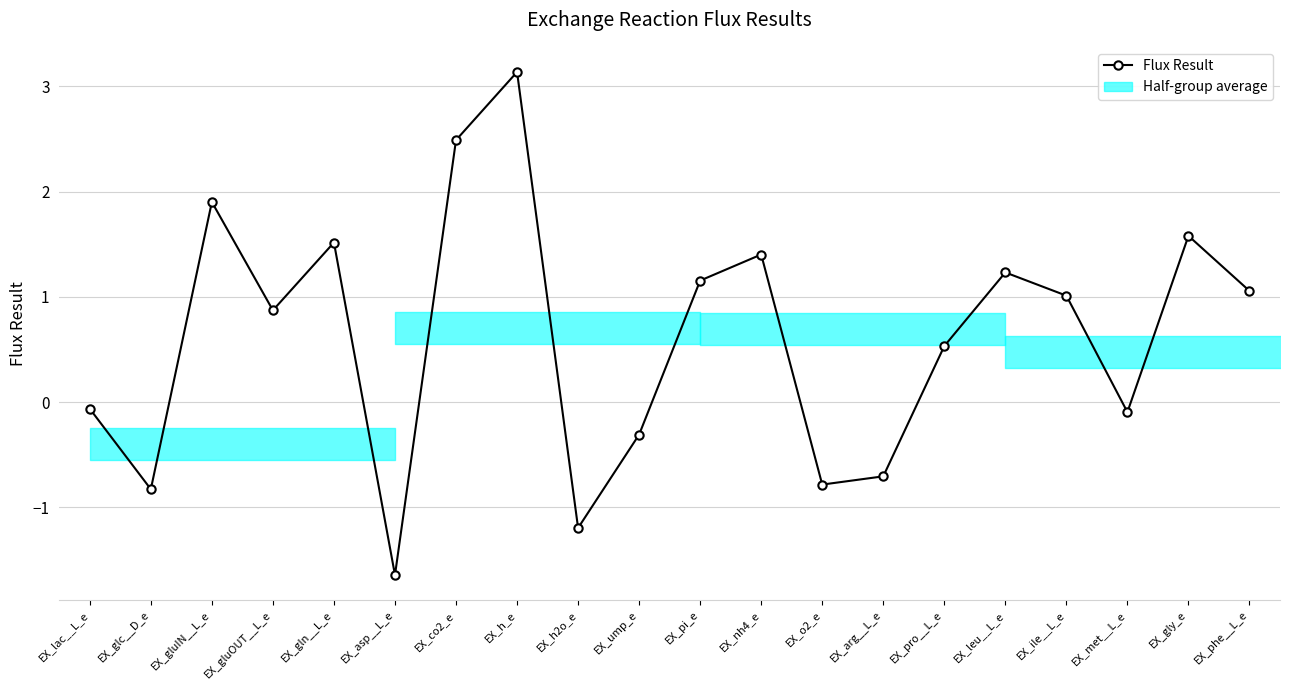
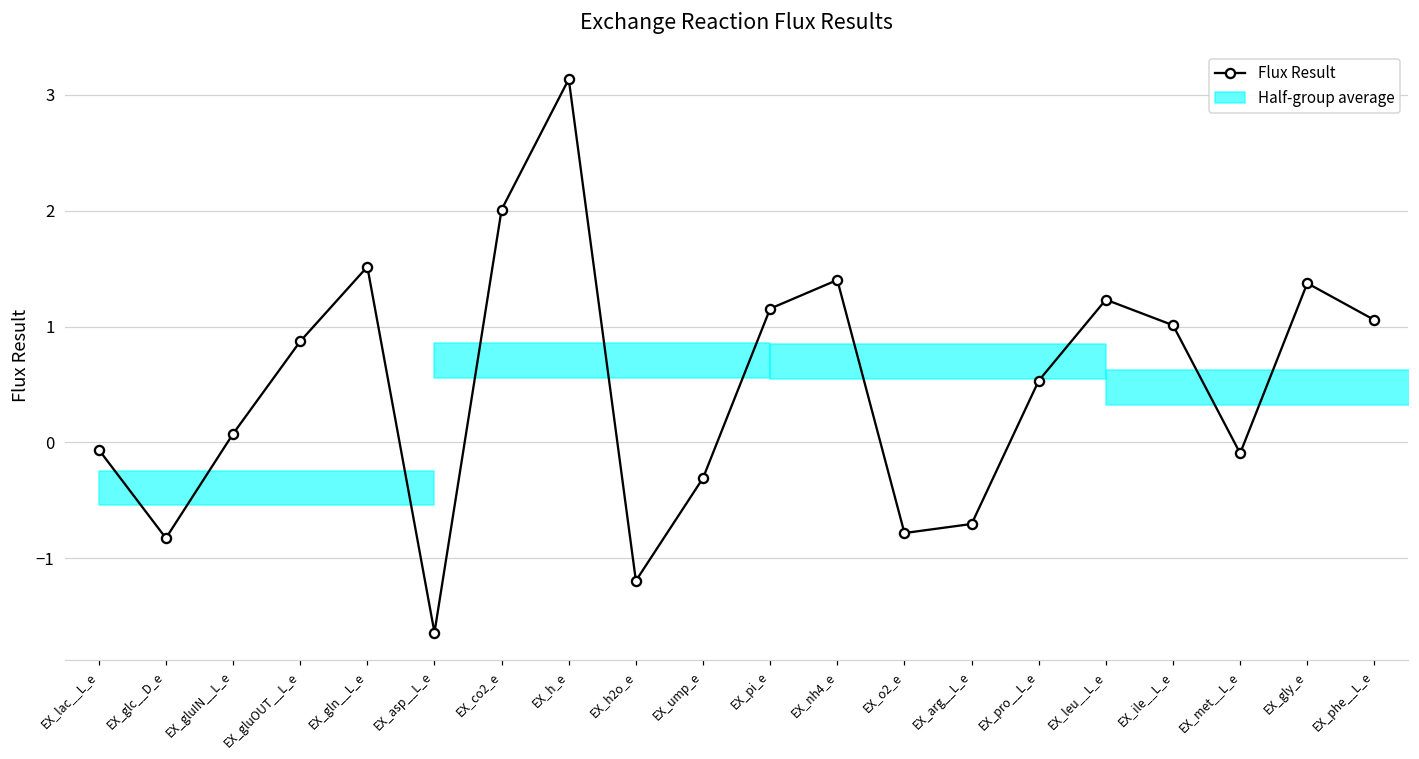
Flux Result, EX_gluIN__L_e: 1.90 -> 0.07
Flux Result, EX_co2_e: 2.49 -> 2.01
Flux Result, EX_gly_e: 1.58 -> 1.37
